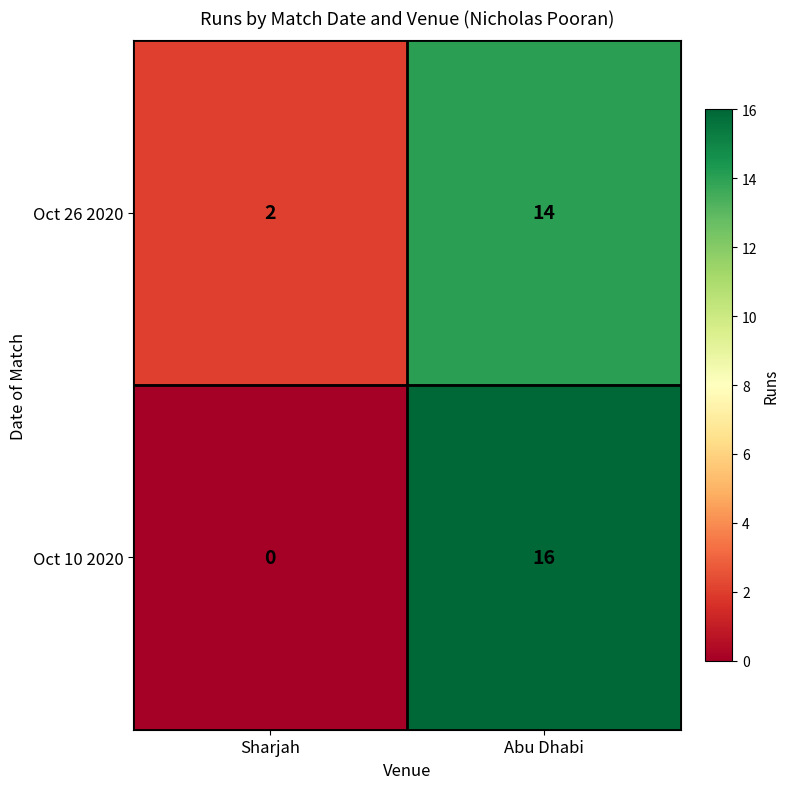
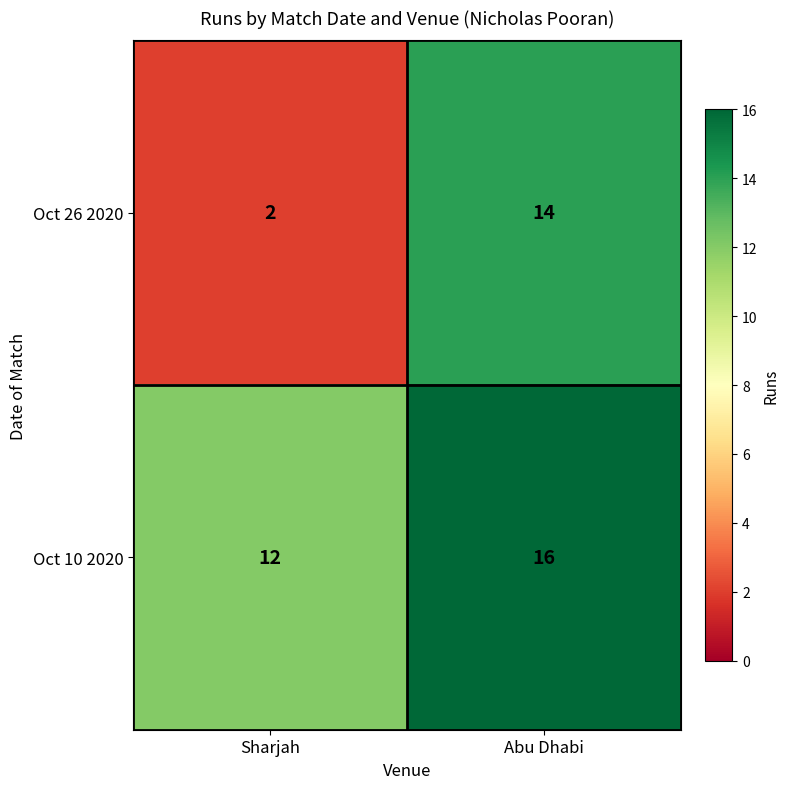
Oct 10 2020, Sharjah: 0 -> 12
